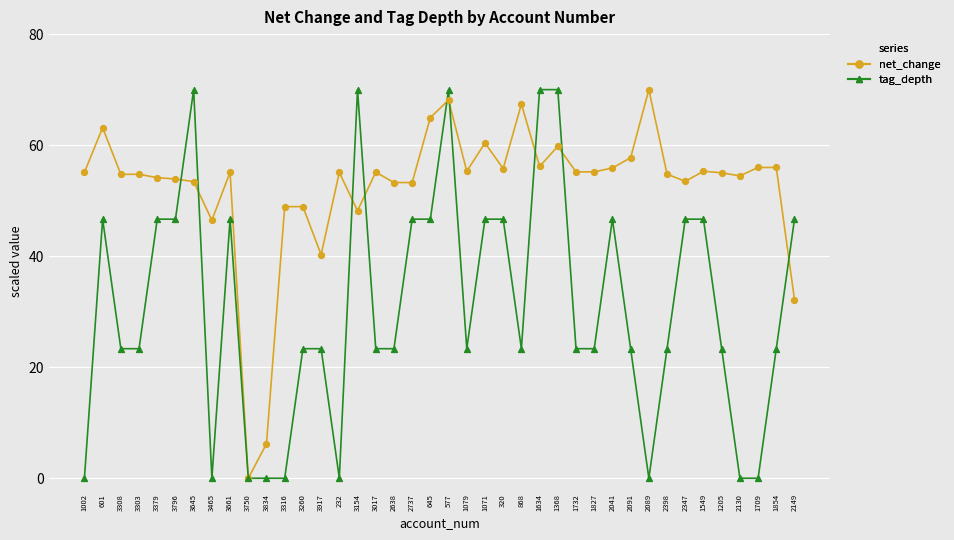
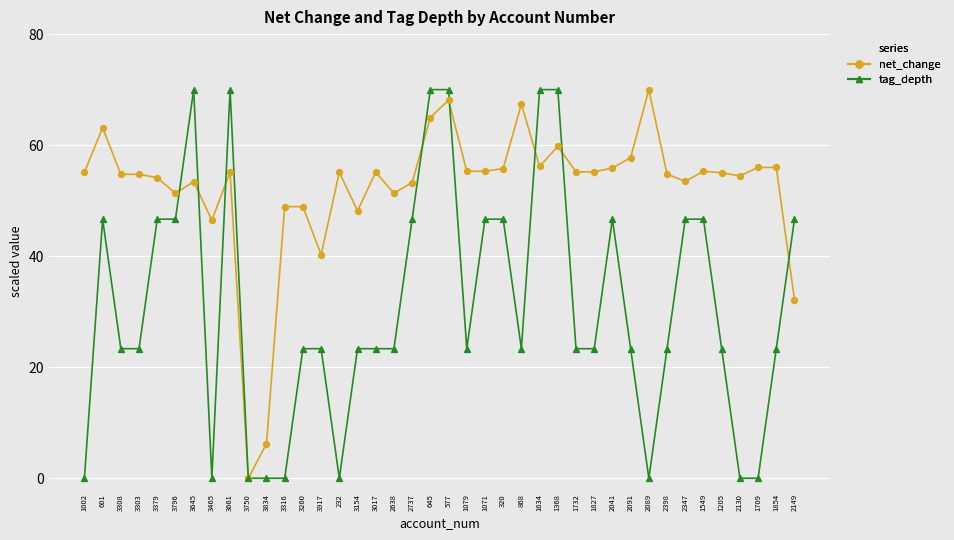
net_change, 3796: 54 -> 51
tag_depth, 3661: 47 -> 70
tag_depth, 3154: 70 -> 23
net_change, 2638: 53 -> 51
tag_depth, 645: 47 -> 70
net_change, 1071: 60 -> 55
